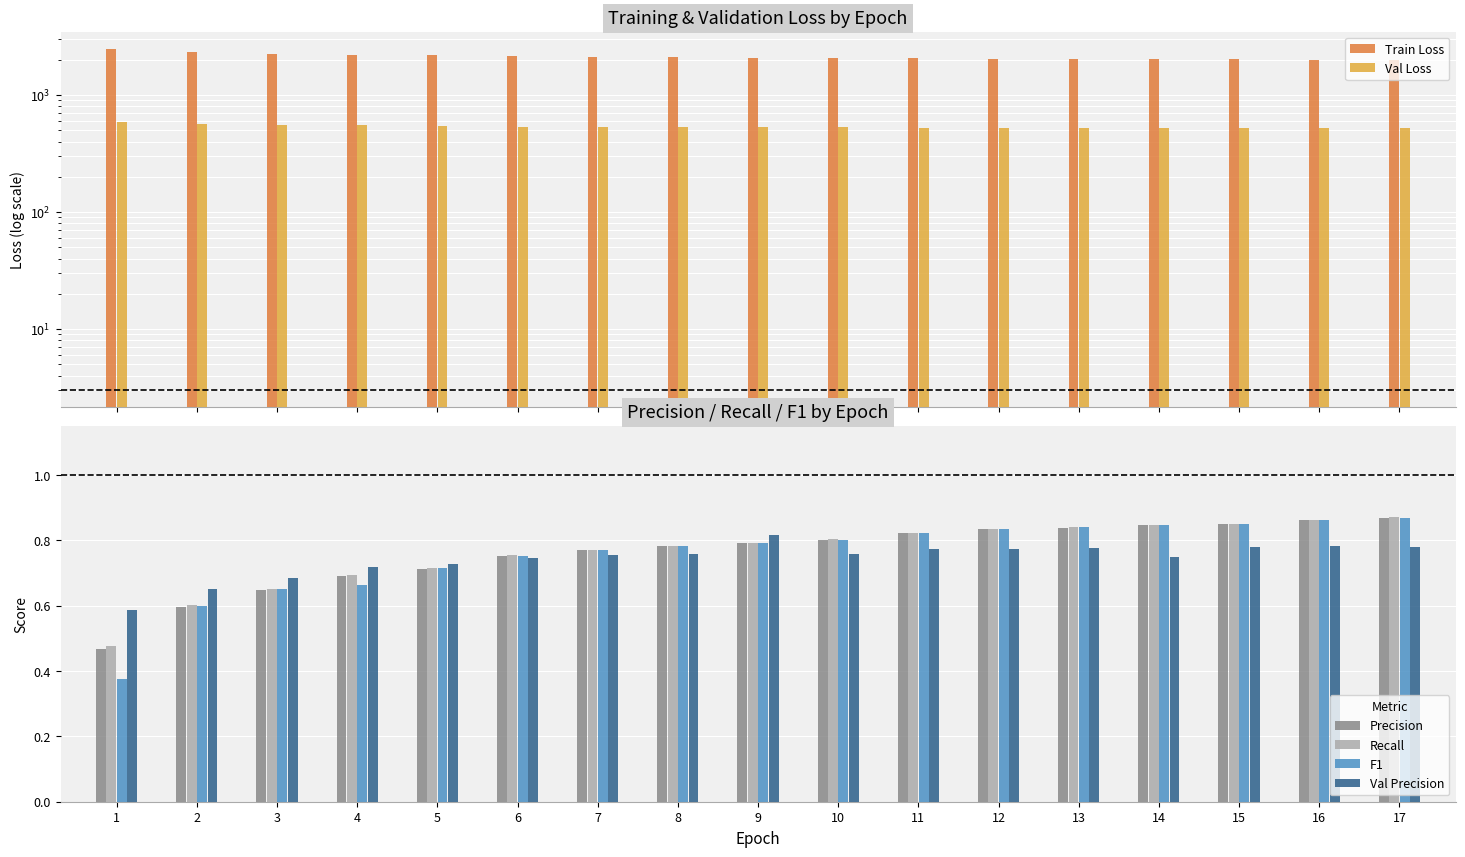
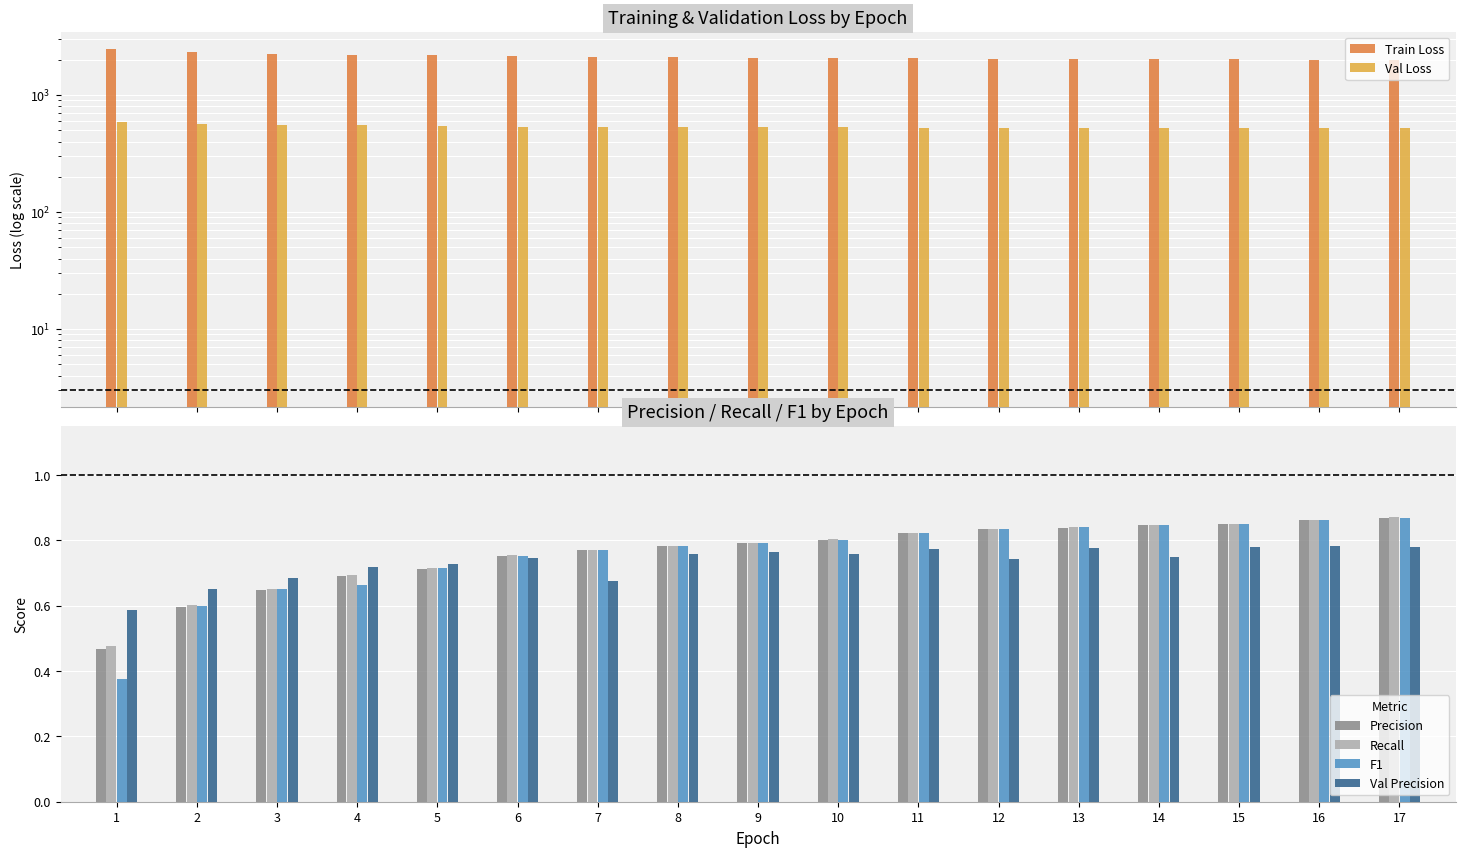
Precision / Recall / F1 by Epoch, Val Precision, 7: 0.76 -> 0.68
Precision / Recall / F1 by Epoch, Val Precision, 9: 0.82 -> 0.77
Precision / Recall / F1 by Epoch, Val Precision, 12: 0.77 -> 0.74
